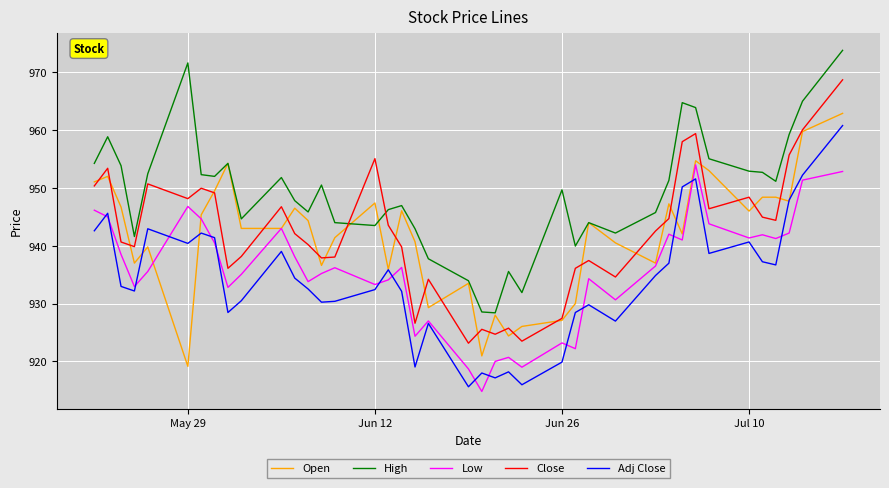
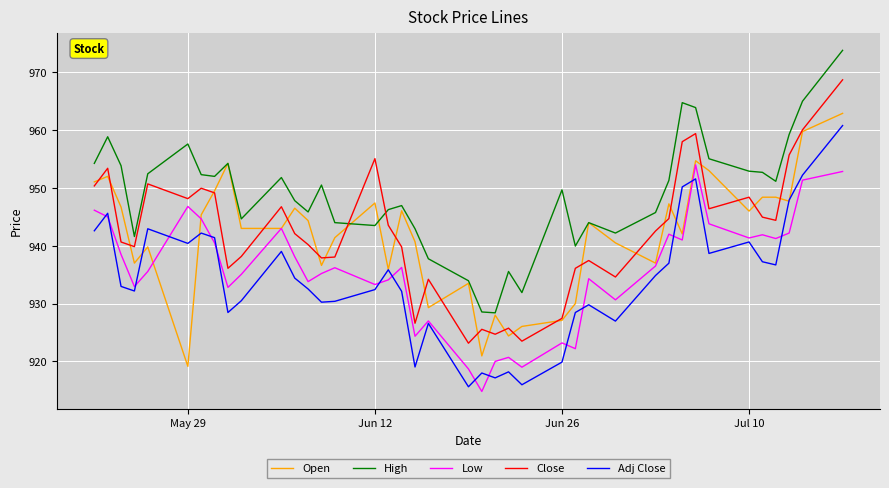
High, May 29: 972 -> 958
